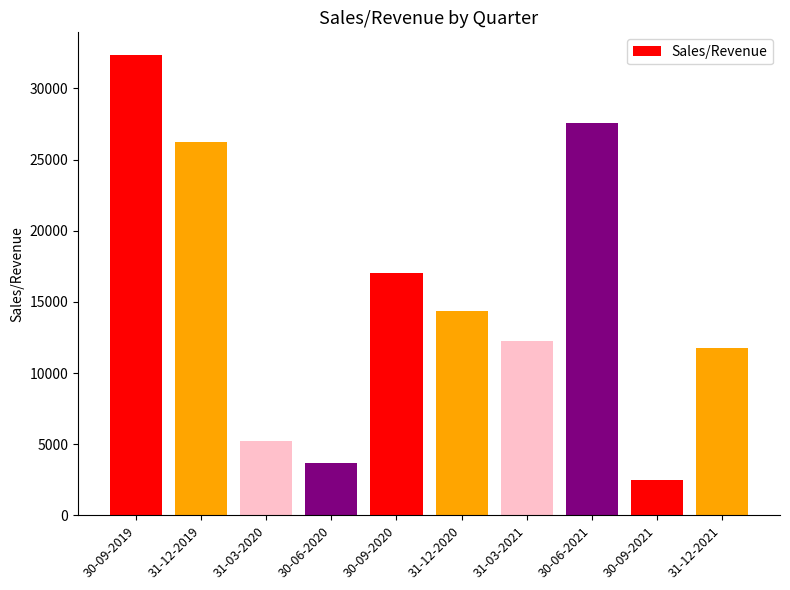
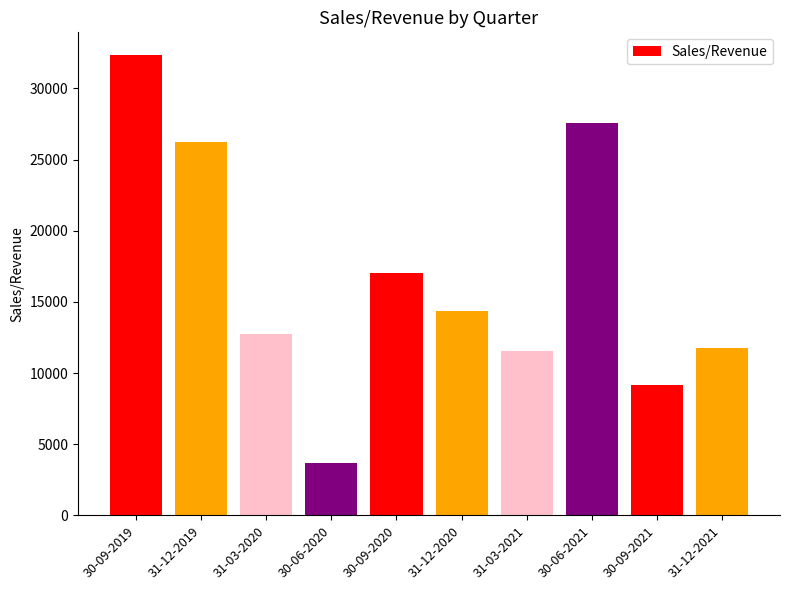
31-03-2020: 5200 -> 12700
31-03-2021: 12200 -> 11600
30-09-2021: 2500 -> 9100
